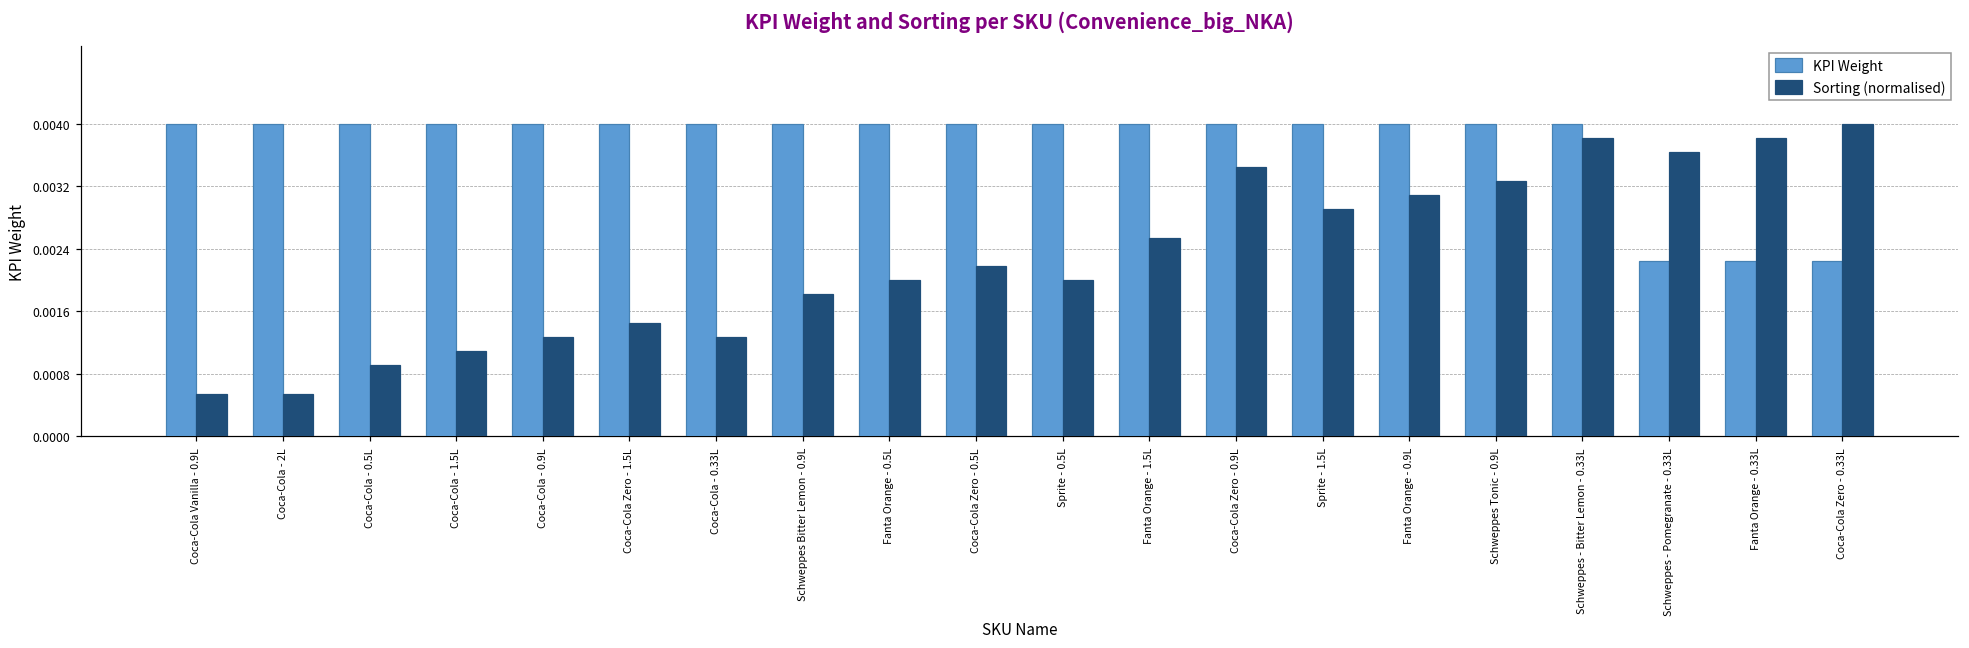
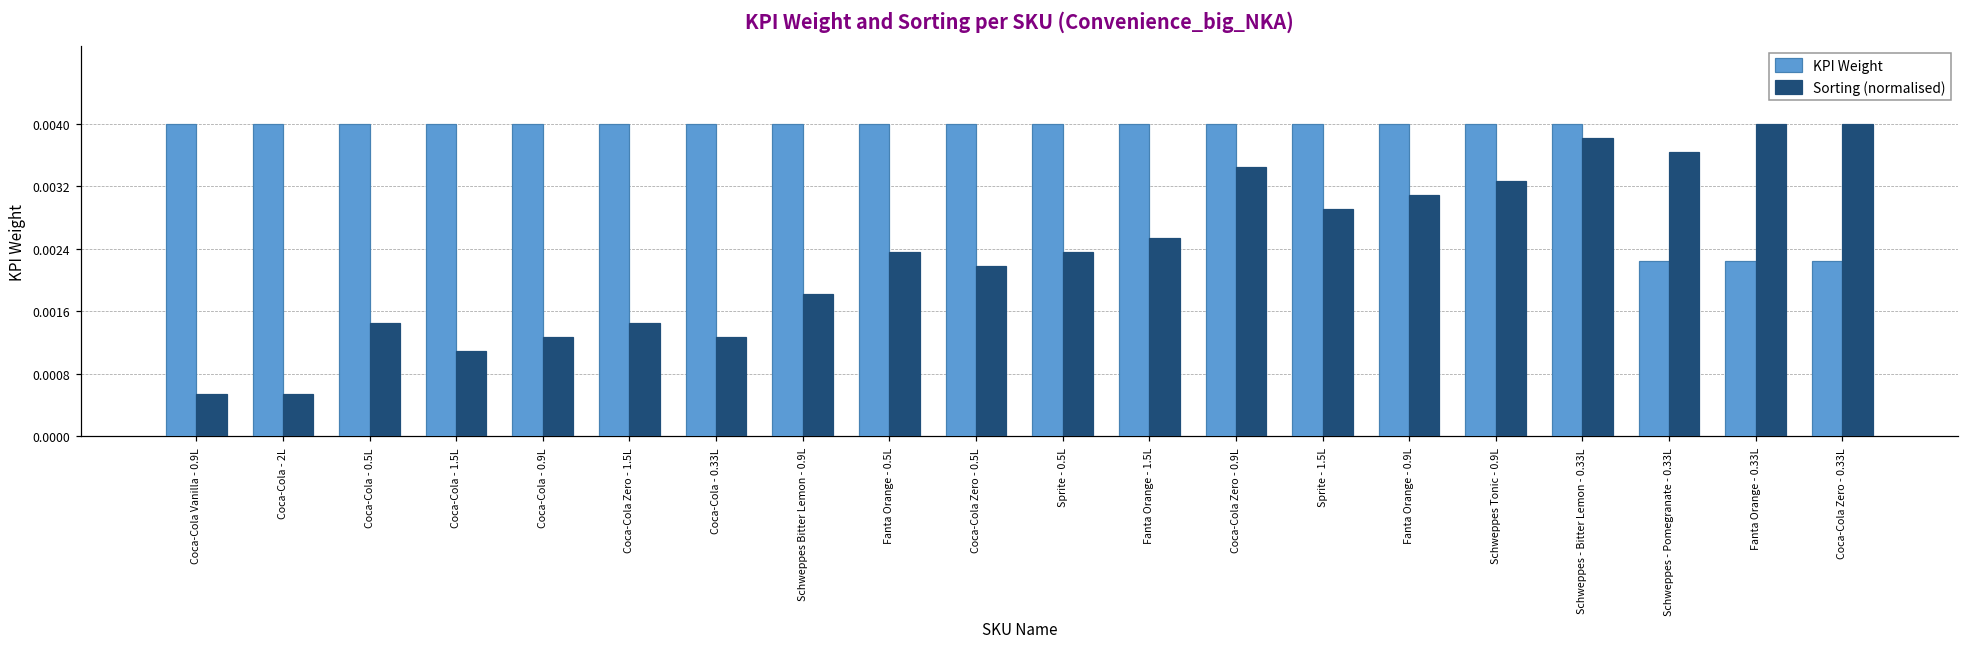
Sorting (normalised), Coca-Cola - 0.5L: 0.0009 -> 0.0015
Sorting (normalised), Fanta Orange - 0.5L: 0.0020 -> 0.0024
Sorting (normalised), Sprite - 0.5L: 0.0020 -> 0.0024
Sorting (normalised), Fanta Orange - 0.33L: 0.0038 -> 0.0040
